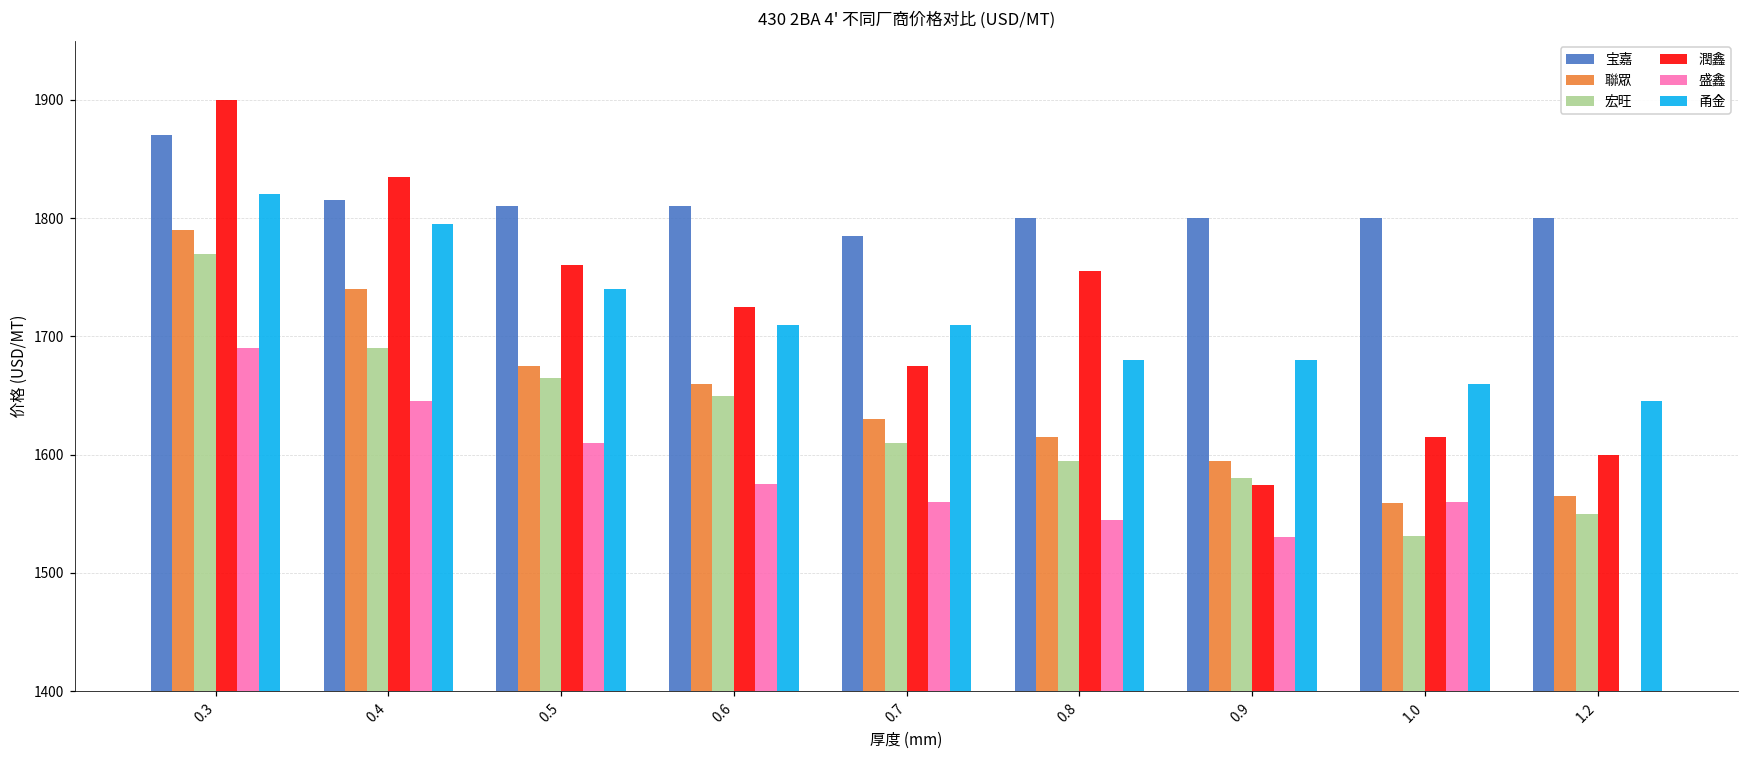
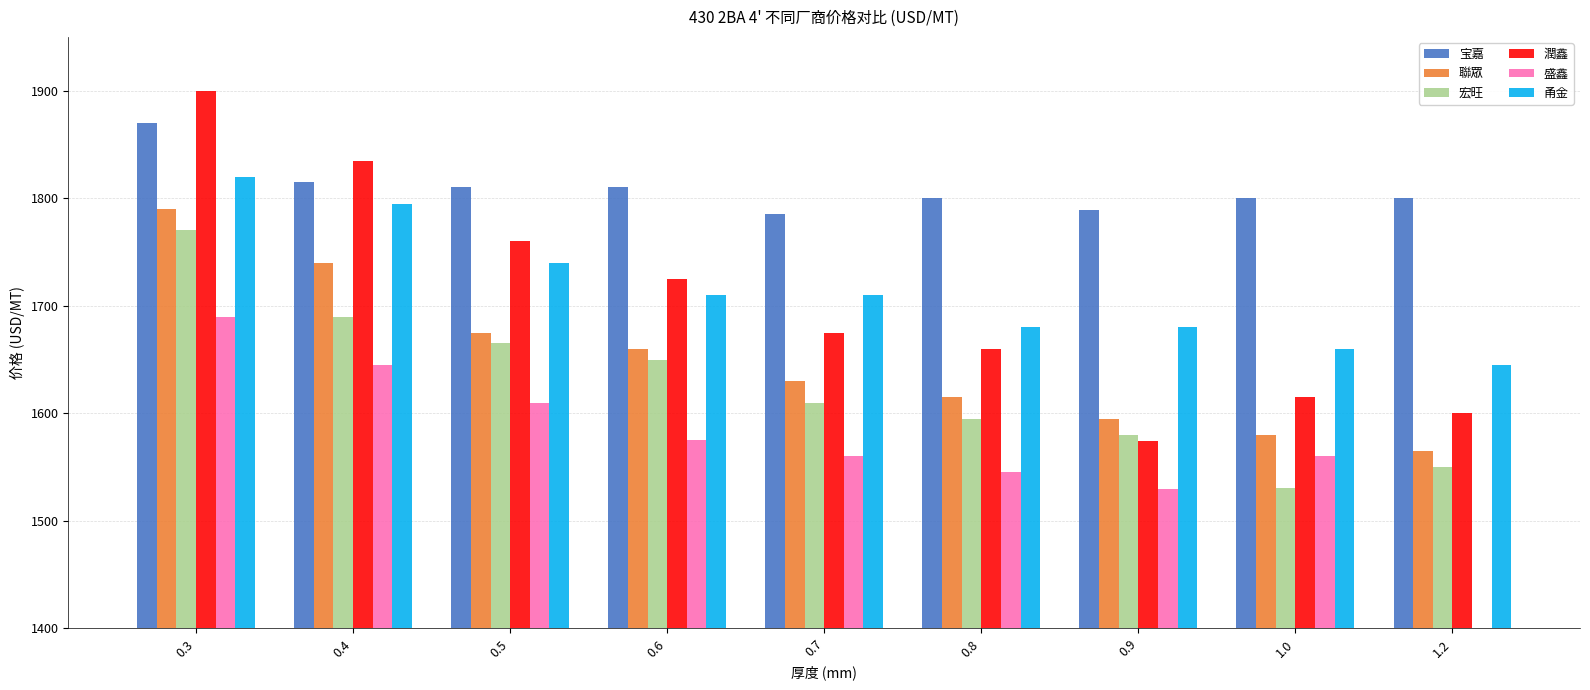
潤鑫, 0.8: 1755 -> 1660
宝嘉, 0.9: 1800 -> 1789
聯眾, 1.0: 1559 -> 1580
